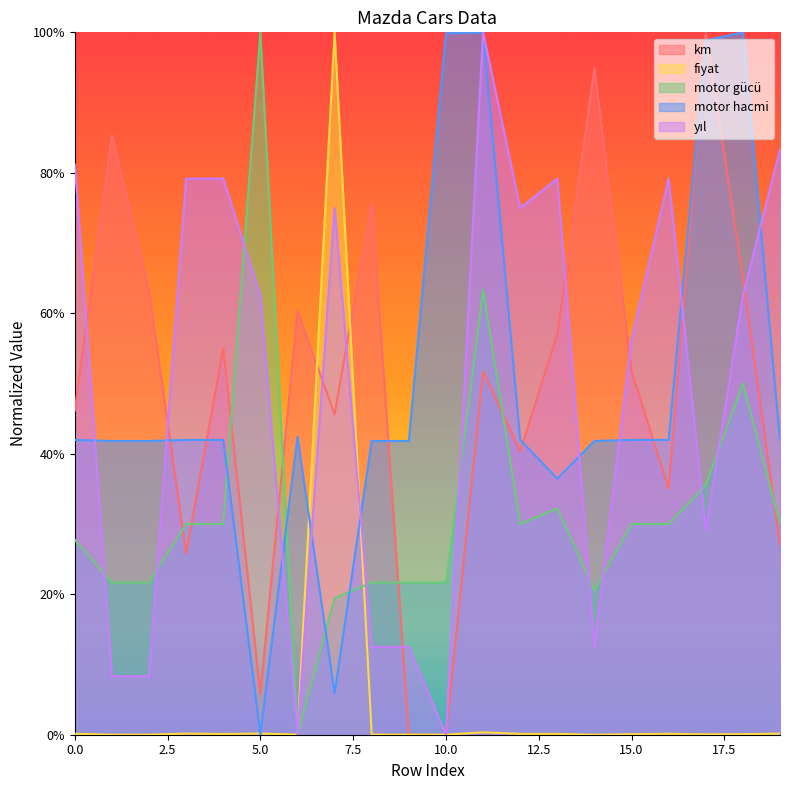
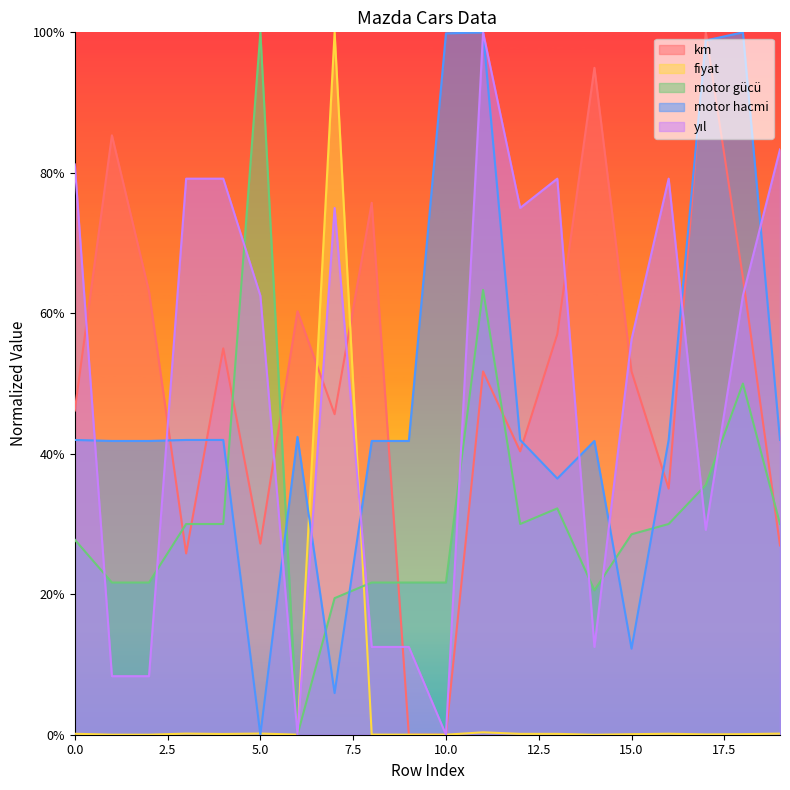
km, 5.0: 6% -> 27%
motor gücü, 15.0: 30% -> 29%
motor hacmi, 15.0: 42% -> 12%
